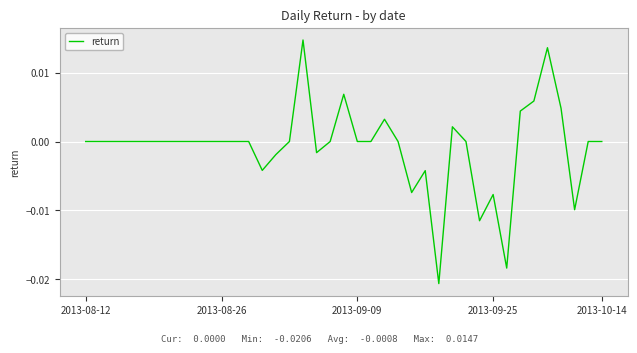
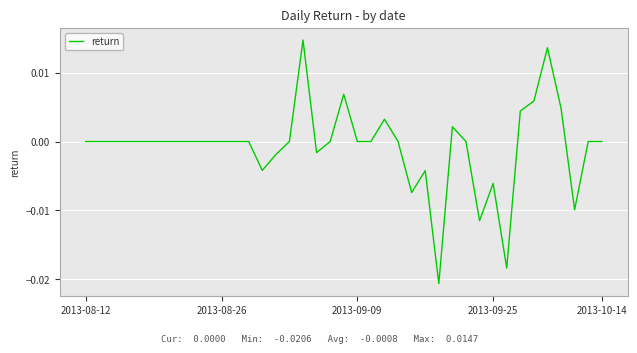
2013-09-25: -0.008 -> -0.006
